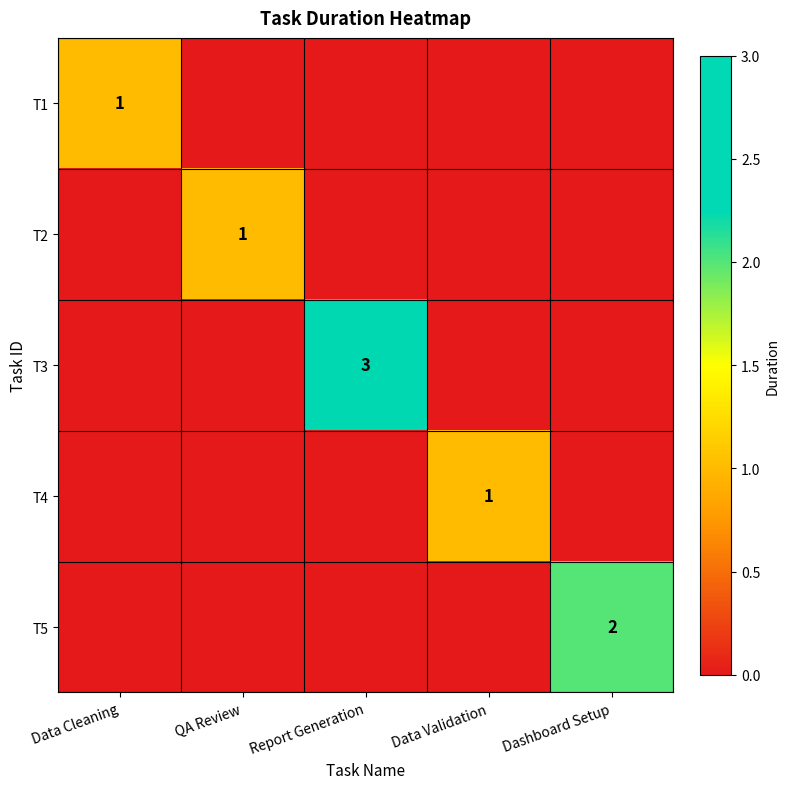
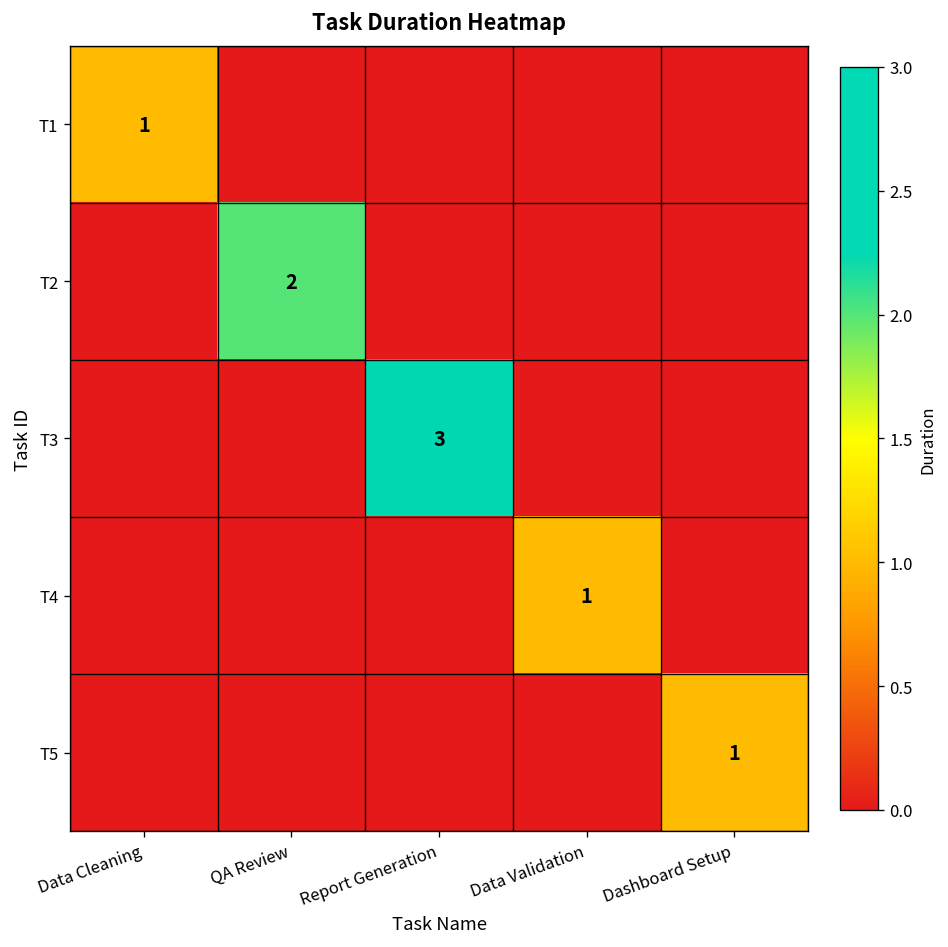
T2, QA Review: 1 -> 2
T5, Dashboard Setup: 2 -> 1
